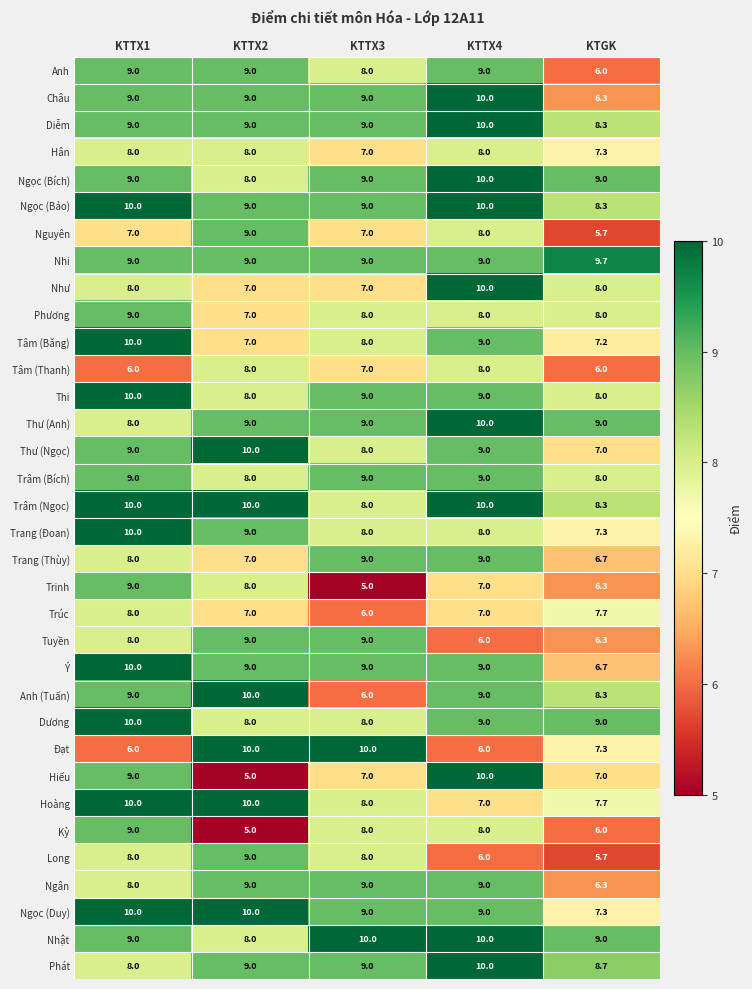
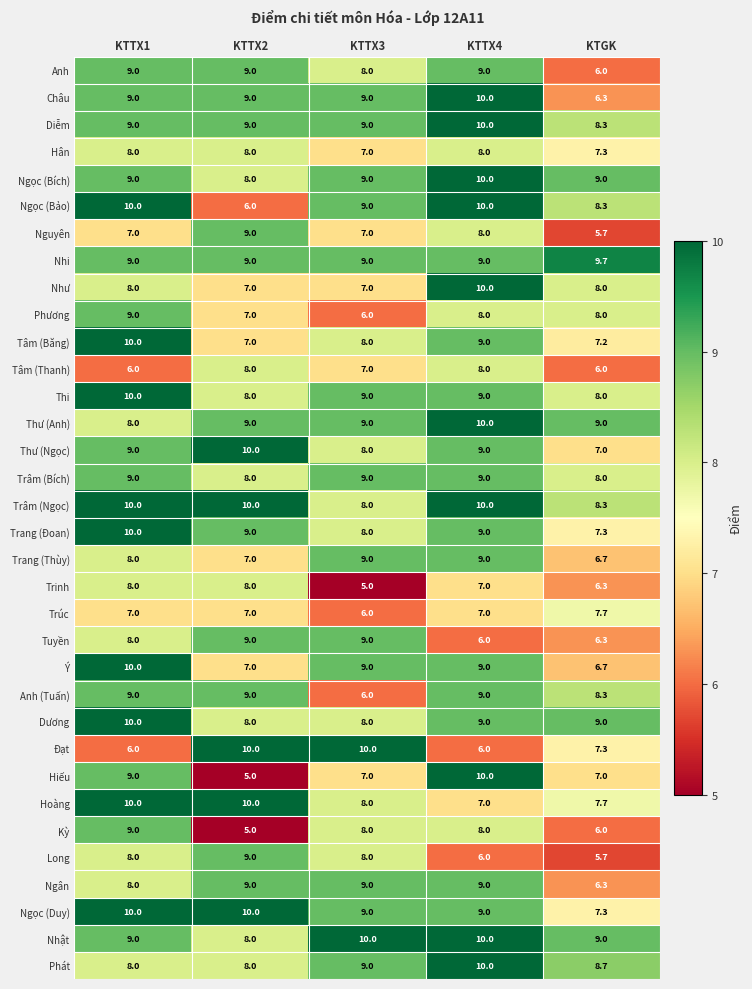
Ngọc (Bảo), KTTX2: 9.0 -> 6.0
Phương, KTTX3: 8.0 -> 6.0
Trang (Đoan), KTTX4: 8.0 -> 9.0
Trinh, KTTX1: 9.0 -> 8.0
Trúc, KTTX1: 8.0 -> 7.0
Ý, KTTX2: 9.0 -> 7.0
Anh (Tuấn), KTTX2: 10.0 -> 9.0
Phát, KTTX2: 9.0 -> 8.0
